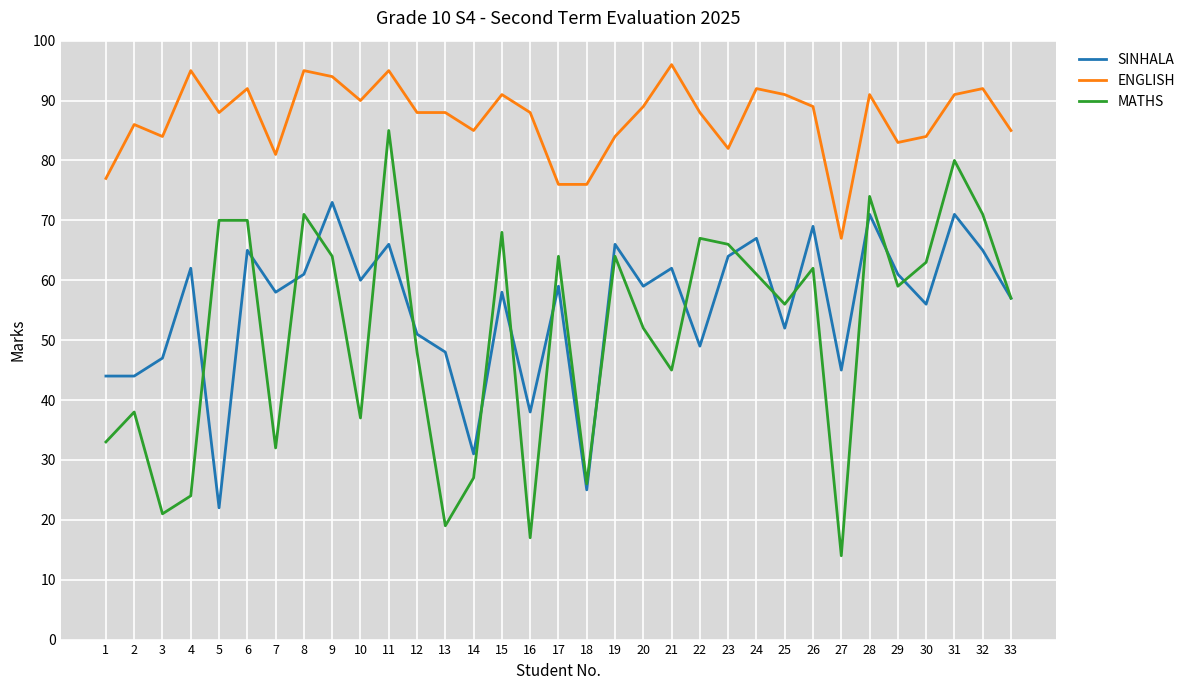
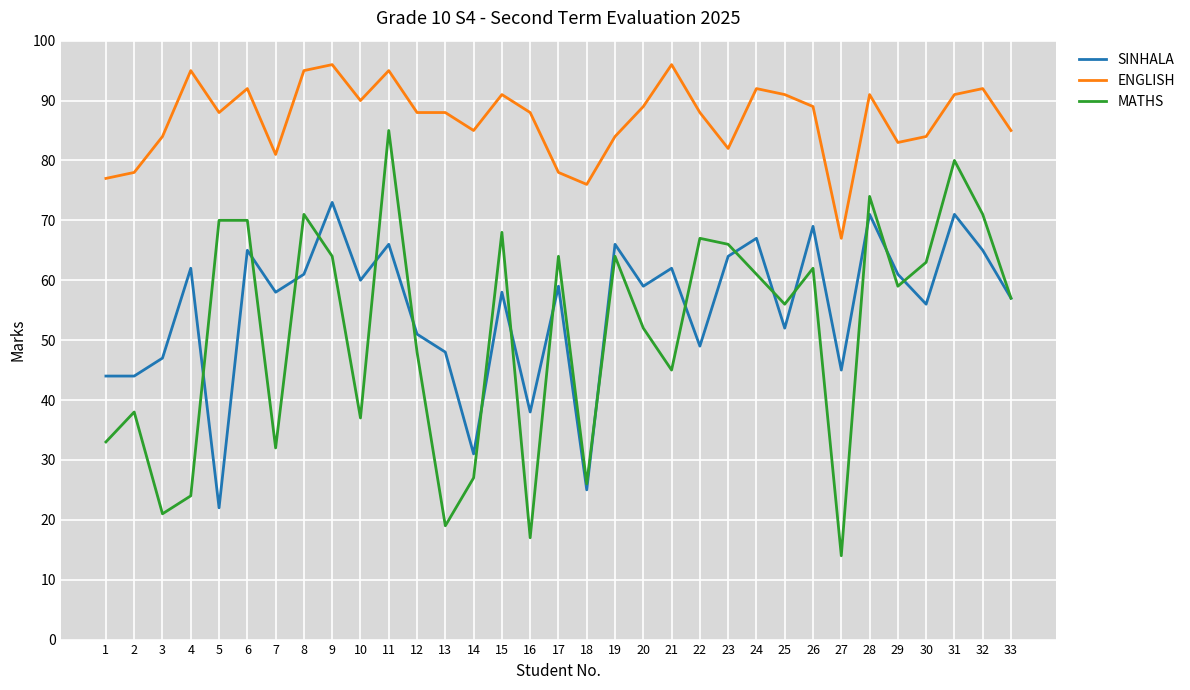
ENGLISH, 2: 86 -> 78
ENGLISH, 9: 94 -> 96
ENGLISH, 17: 76 -> 78
